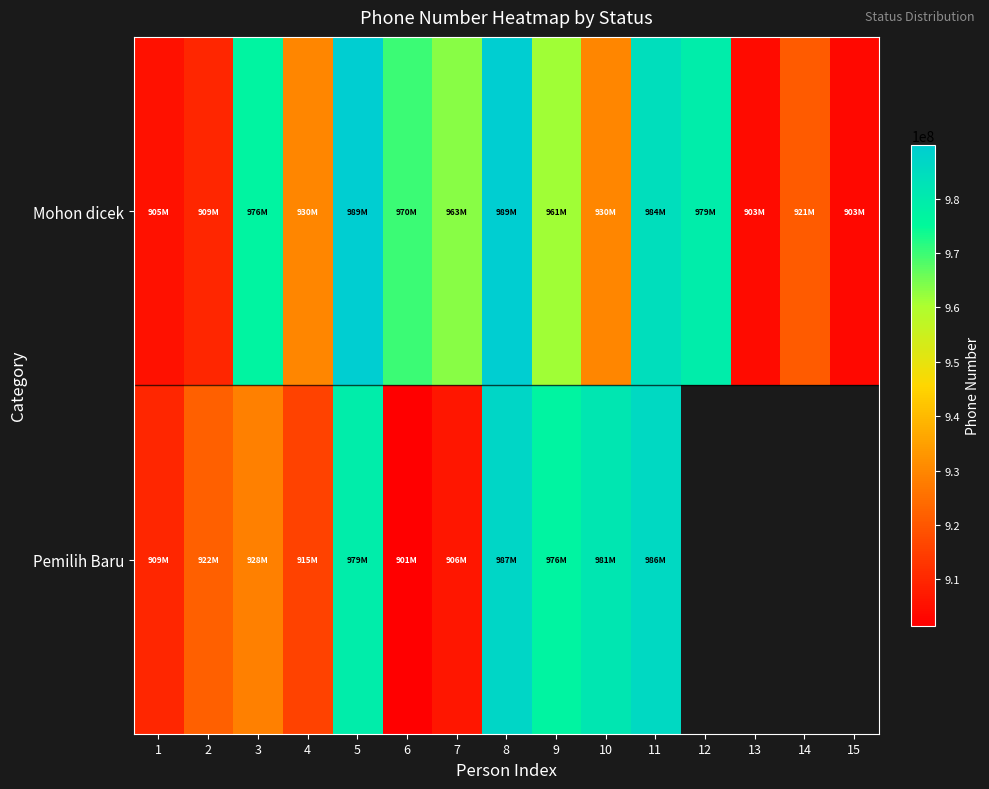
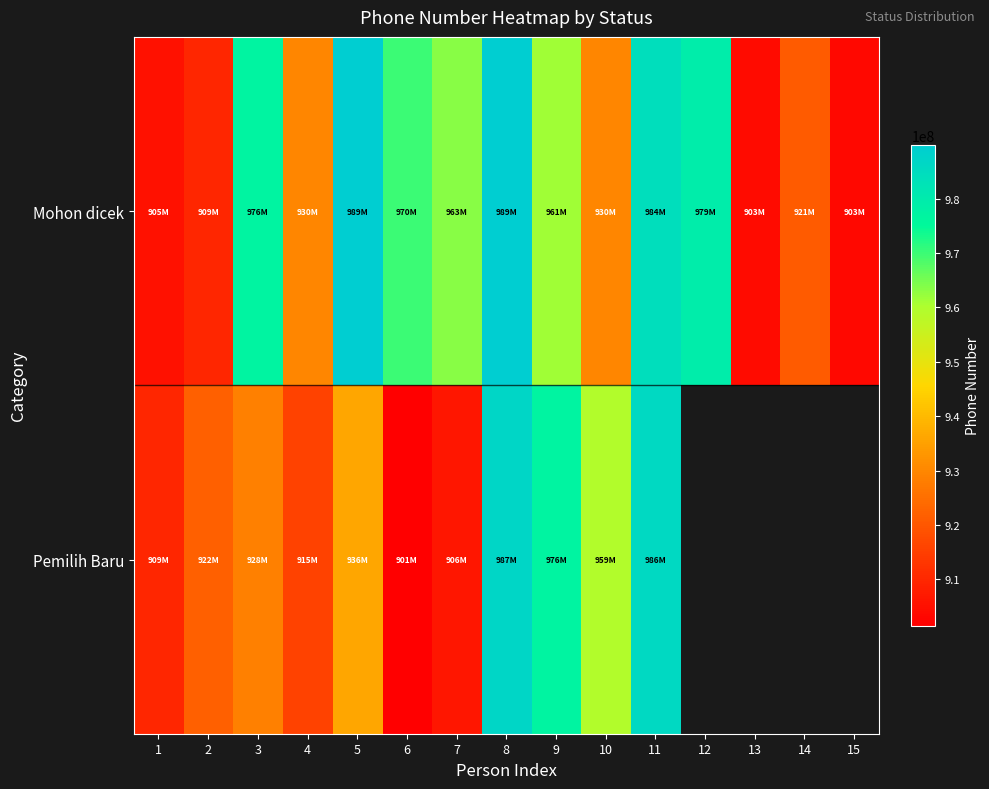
Pemilih Baru, 5: 979M -> 936M
Pemilih Baru, 10: 981M -> 959M
